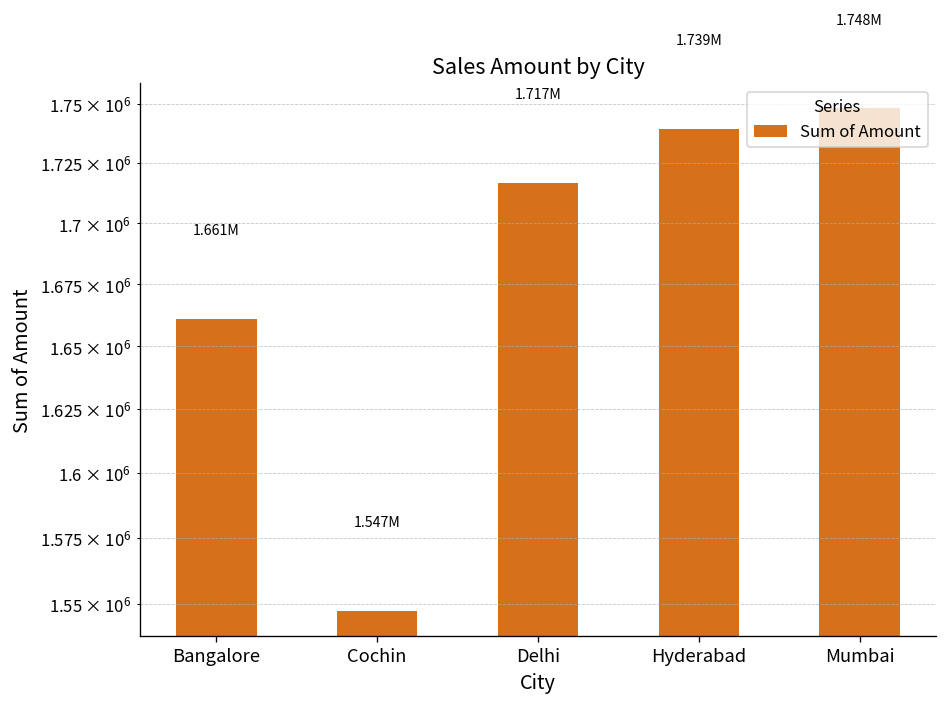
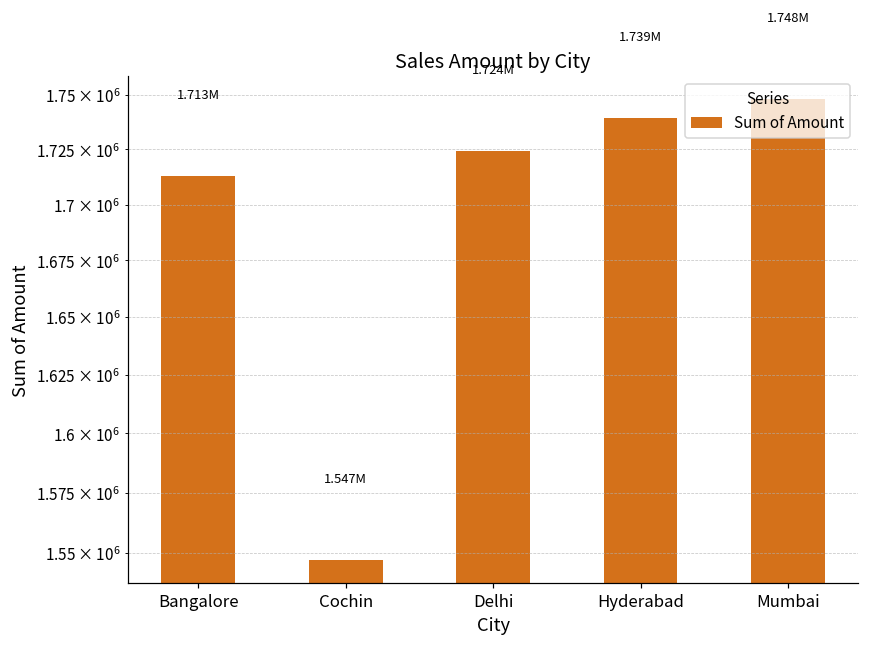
Bangalore: 1.661M -> 1.713M
Delhi: 1.717M -> 1.724M
